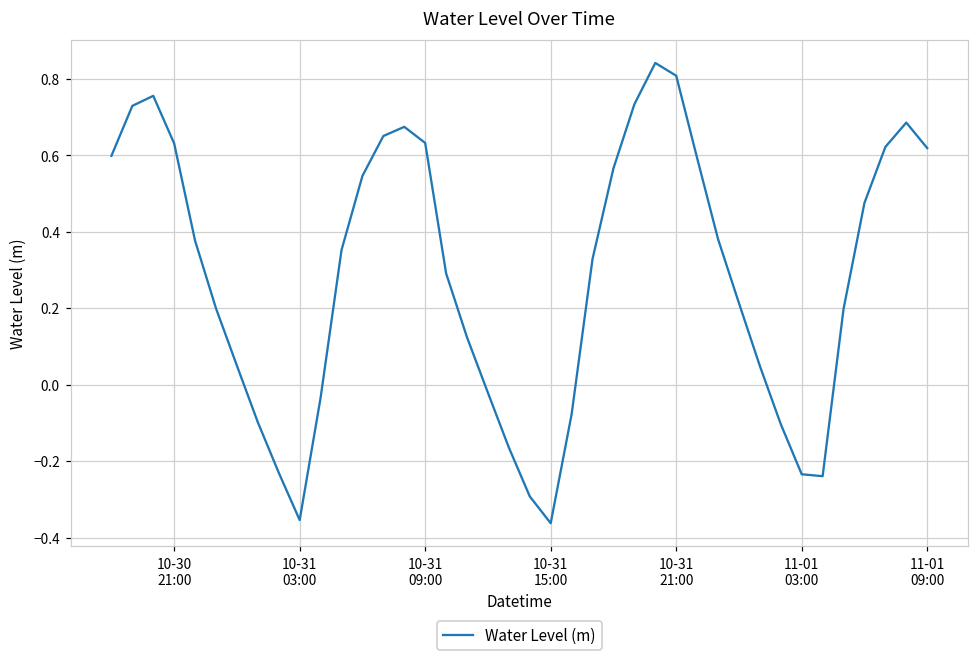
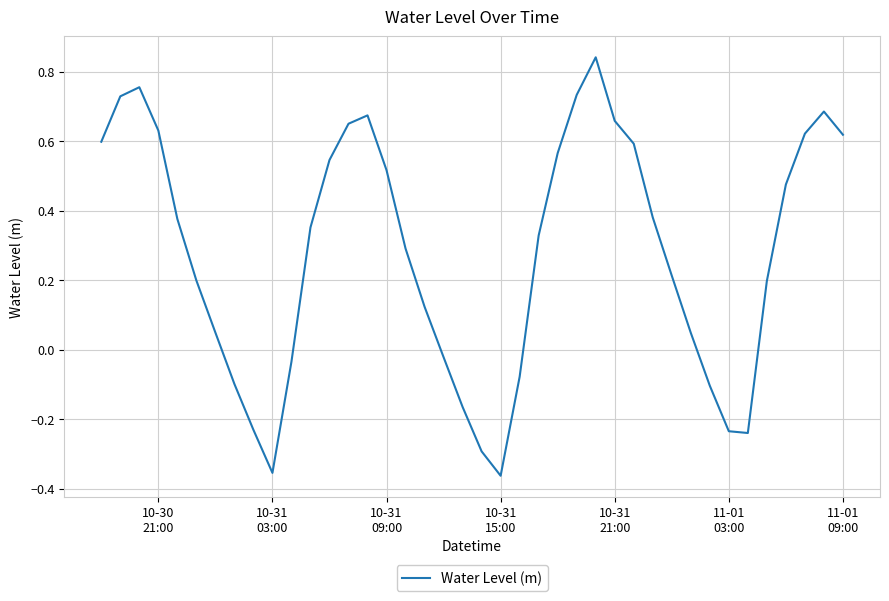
10-31 09:00: 0.63 -> 0.52
10-31 21:00: 0.81 -> 0.66
